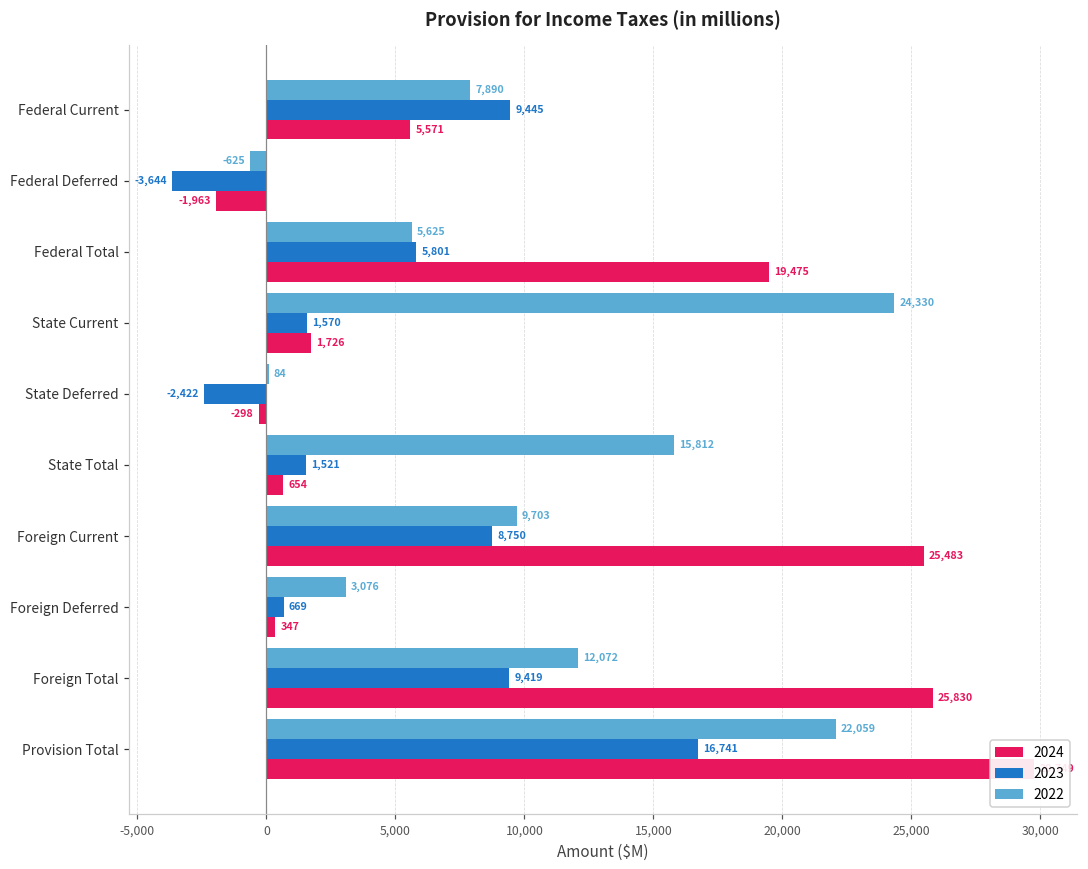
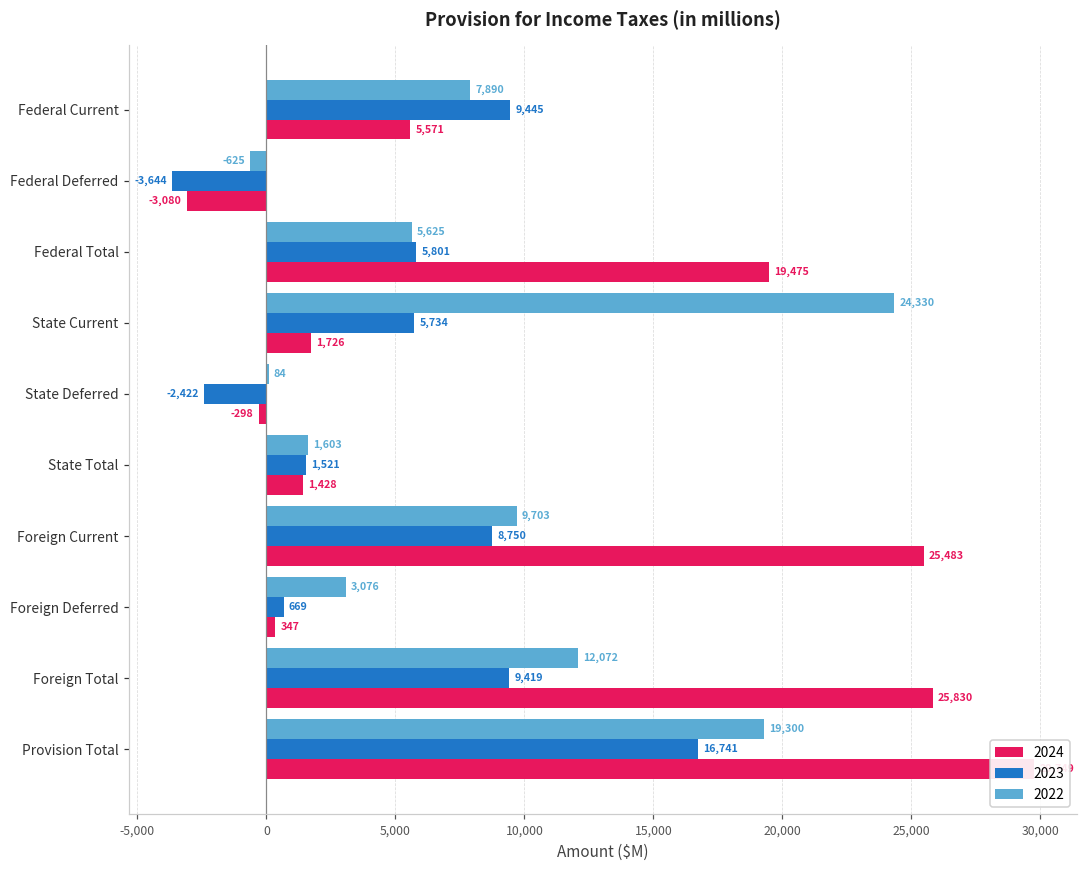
2024, Federal Deferred: -1,963 -> -3,080
2023, State Current: 1,570 -> 5,734
2022, State Total: 15,812 -> 1,603
2024, State Total: 654 -> 1,428
2022, Provision Total: 22,059 -> 19,300
